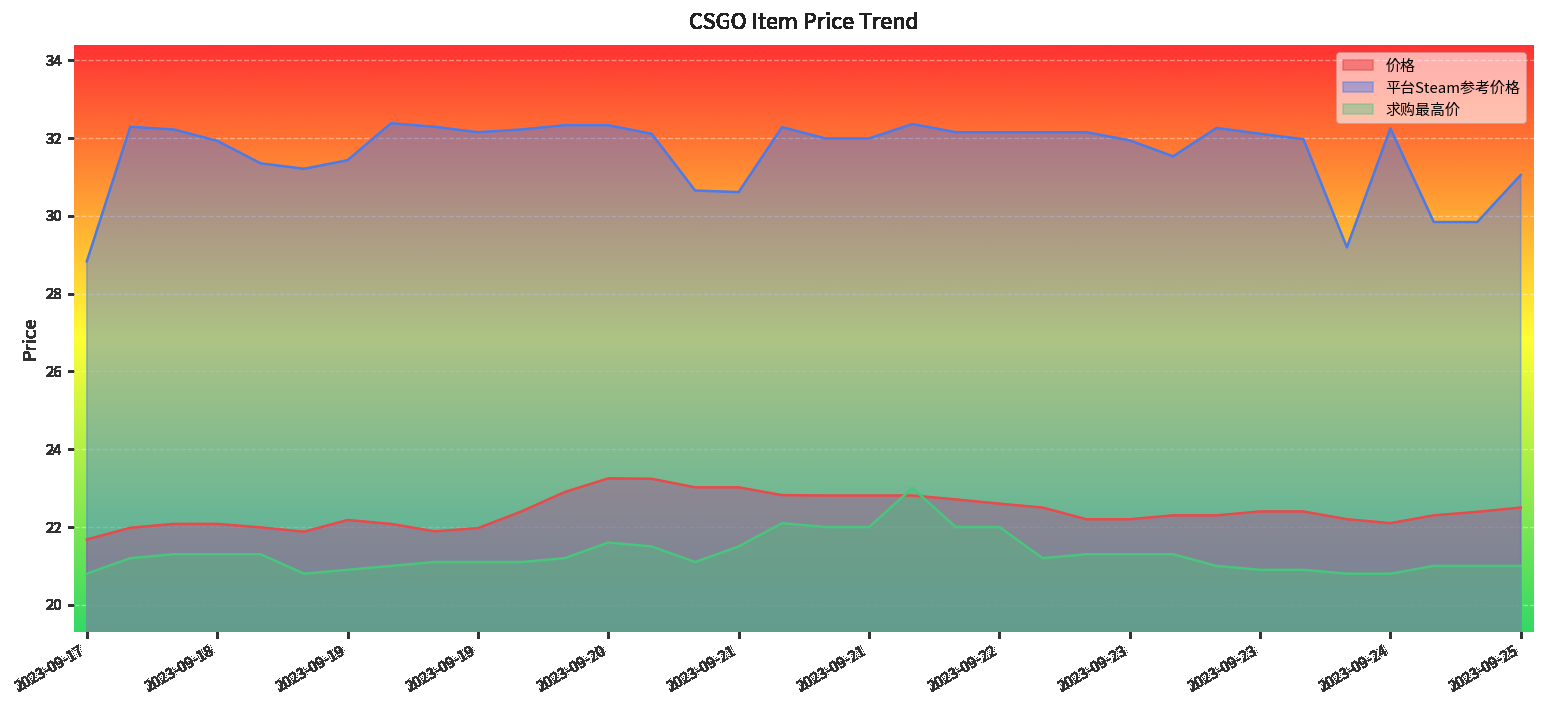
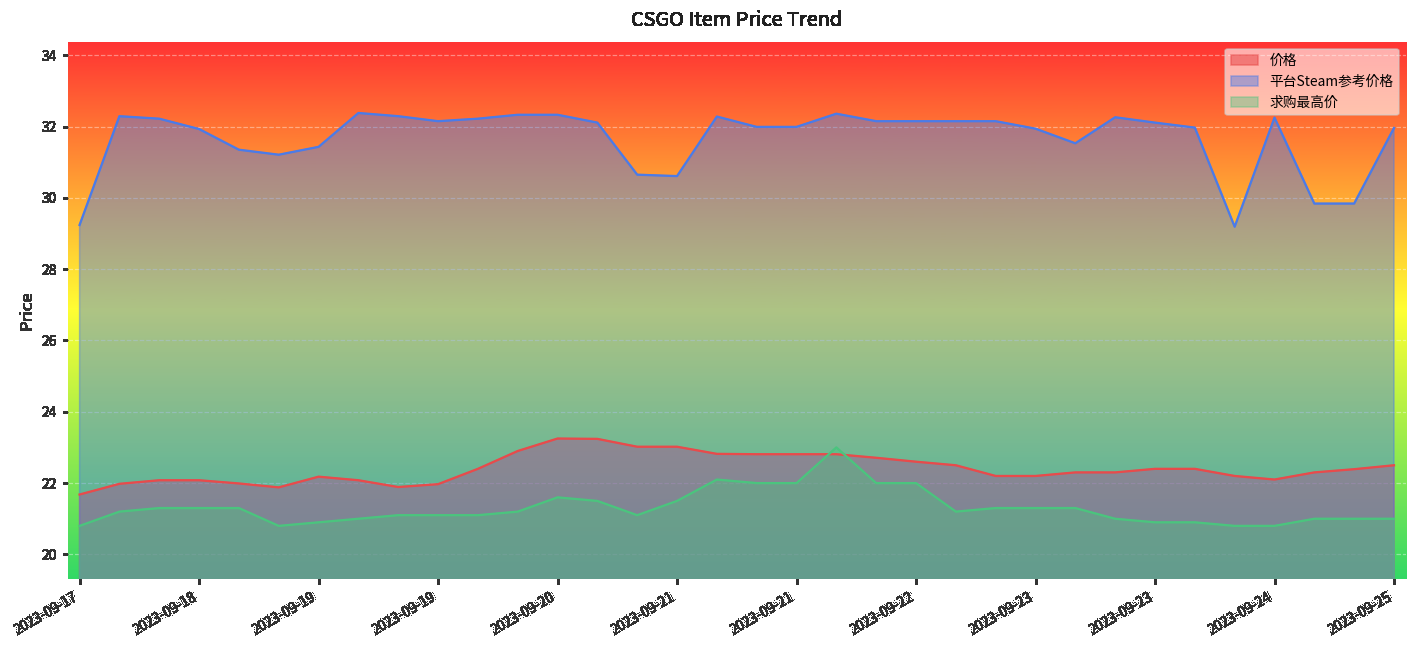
平台Steam参考价格, 2023-09-17: 28.8 -> 29.2
平台Steam参考价格, 2023-09-25: 31.1 -> 32.0
